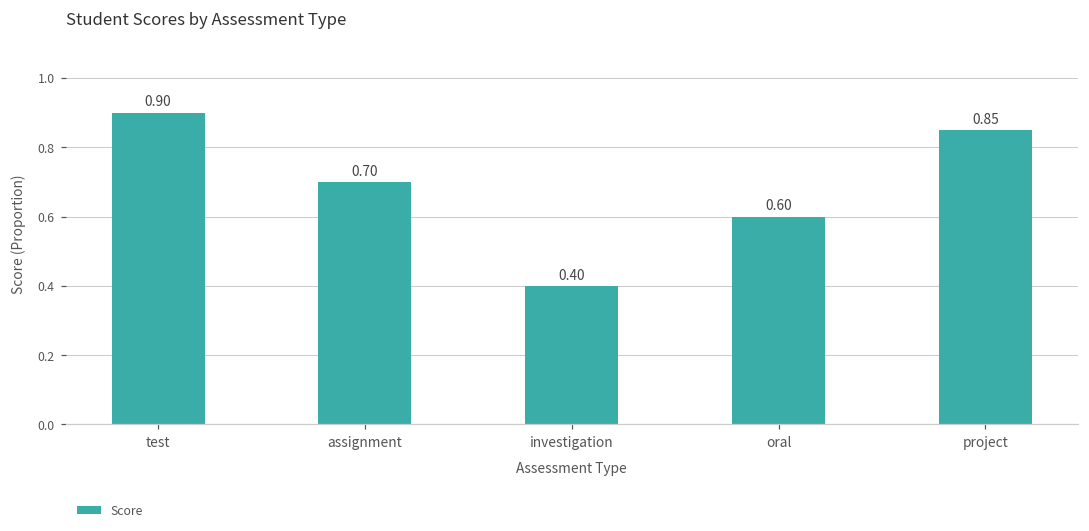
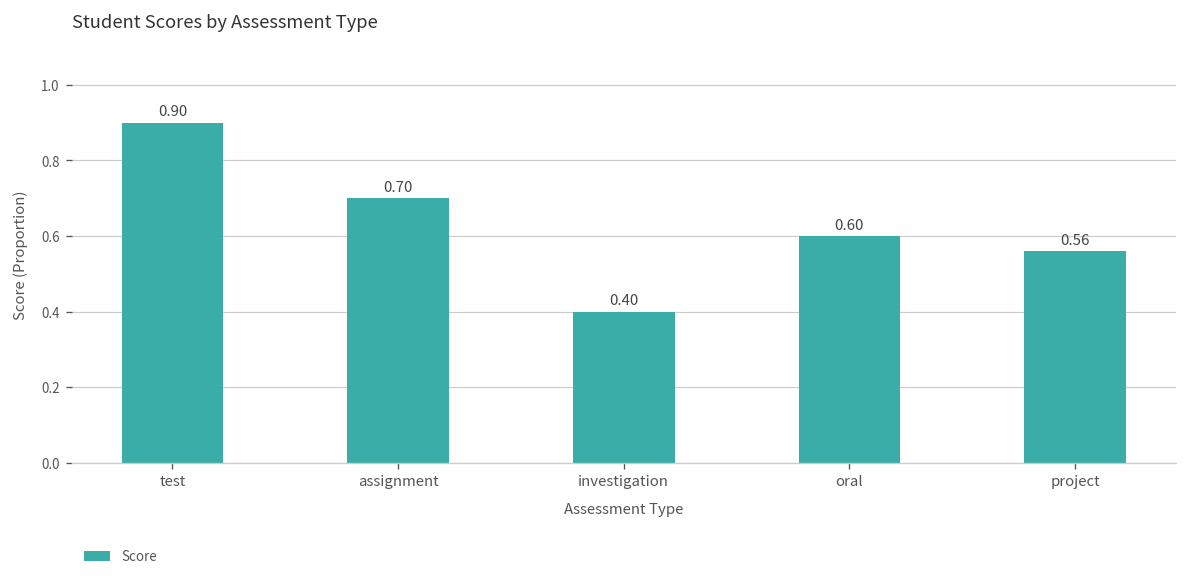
project: 0.85 -> 0.56
